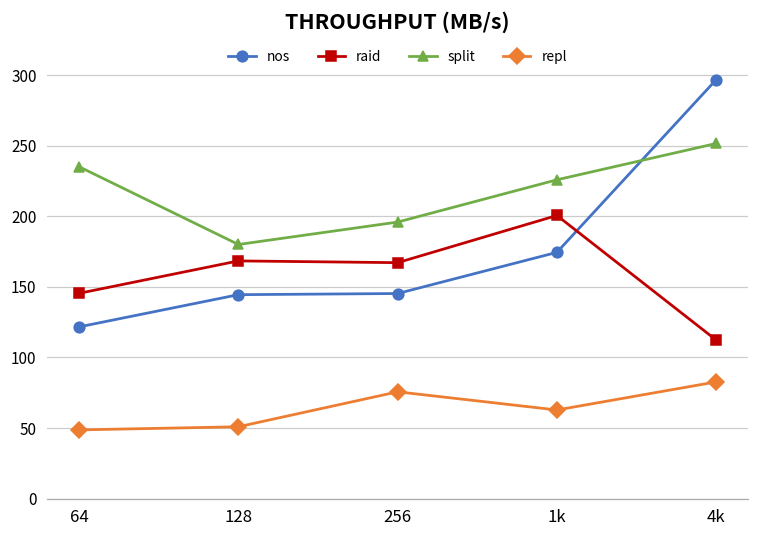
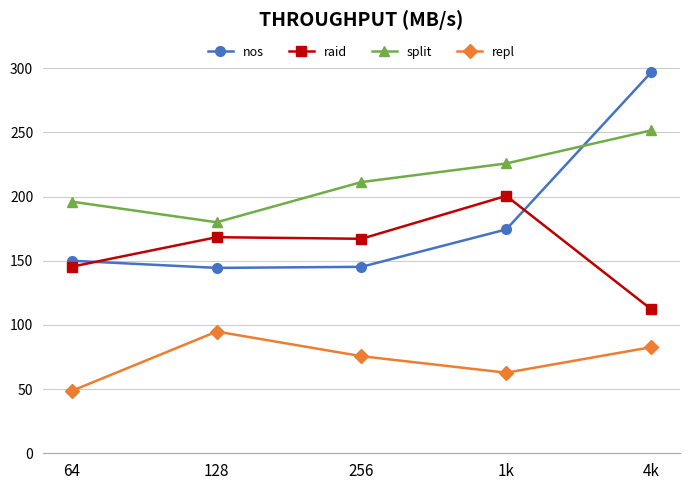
nos, 64: 122 -> 150
split, 64: 235 -> 196
repl, 128: 51 -> 95
split, 256: 196 -> 211
